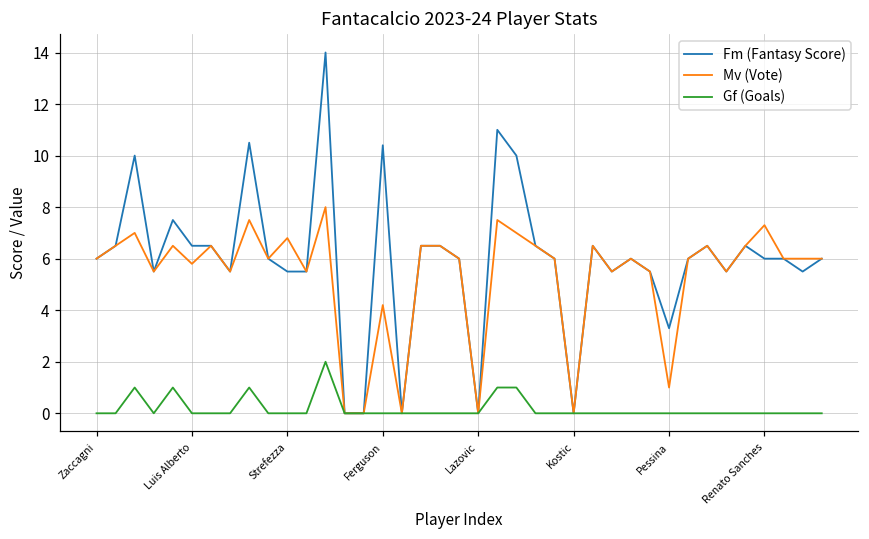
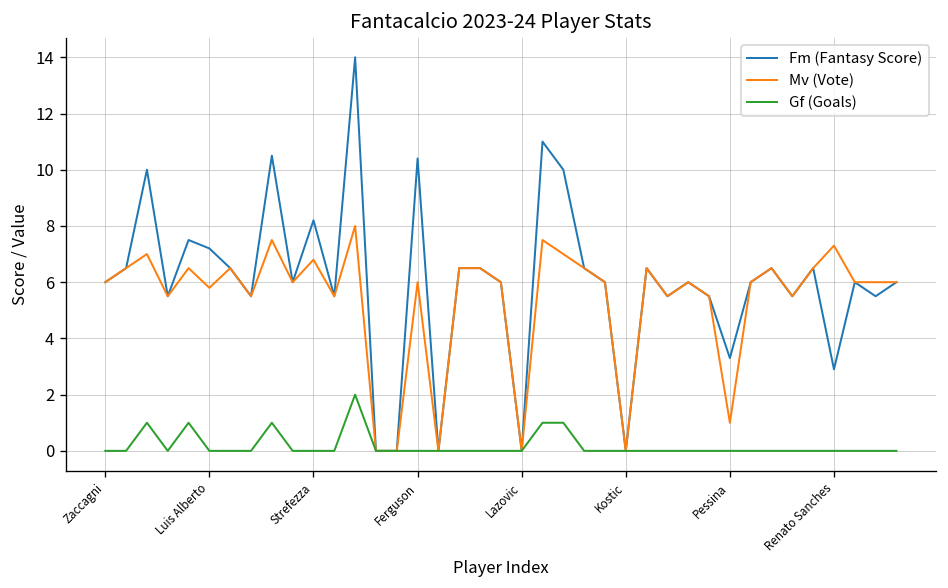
Fm (Fantasy Score), Luis Alberto: 6.5 -> 7.2
Fm (Fantasy Score), Strefezza: 5.5 -> 8.2
Mv (Vote), Ferguson: 4.2 -> 6.0
Fm (Fantasy Score), Renato Sanches: 6.0 -> 2.9
